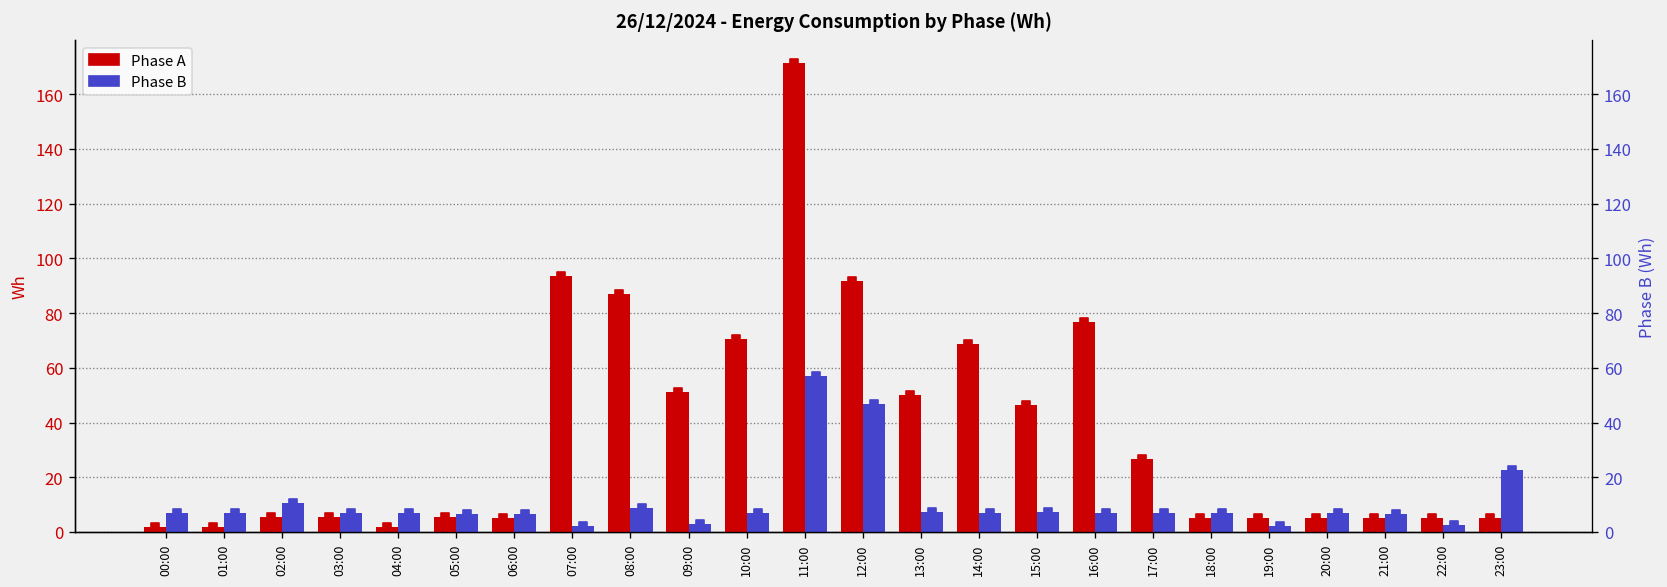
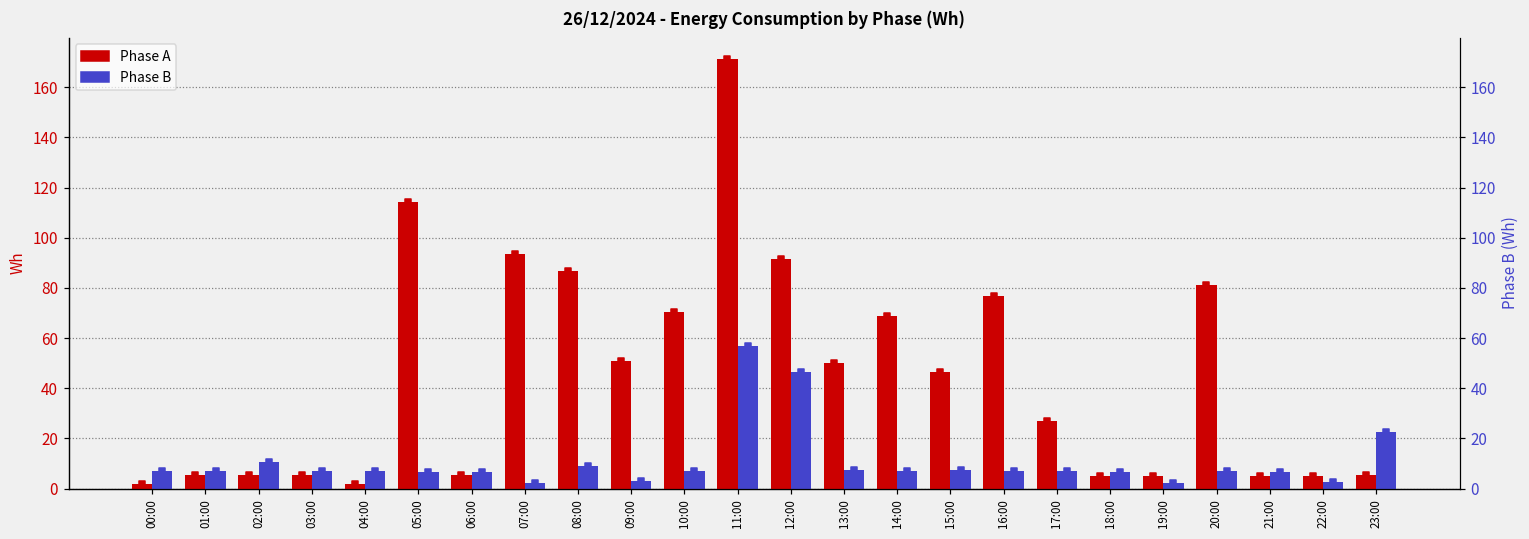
Phase A, 01:00: 2 -> 5
Phase A, 05:00: 5 -> 114
Phase A, 20:00: 5 -> 81
